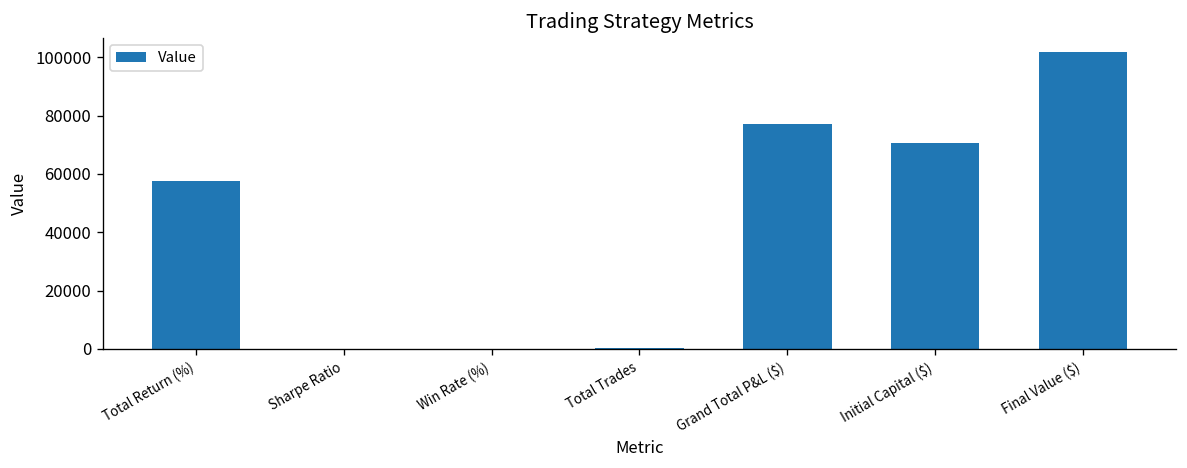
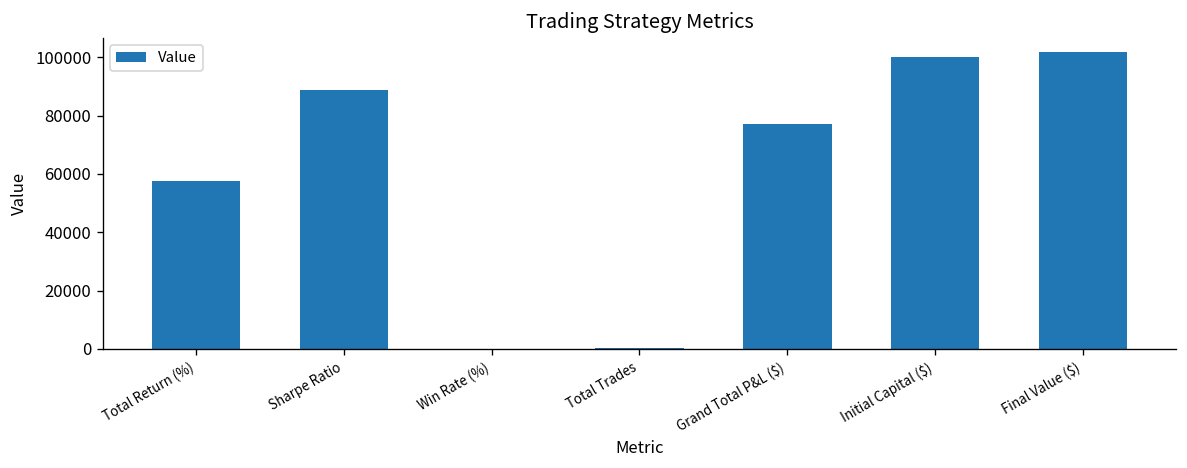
Sharpe Ratio: 0 -> 89000
Initial Capital ($): 71000 -> 100000
